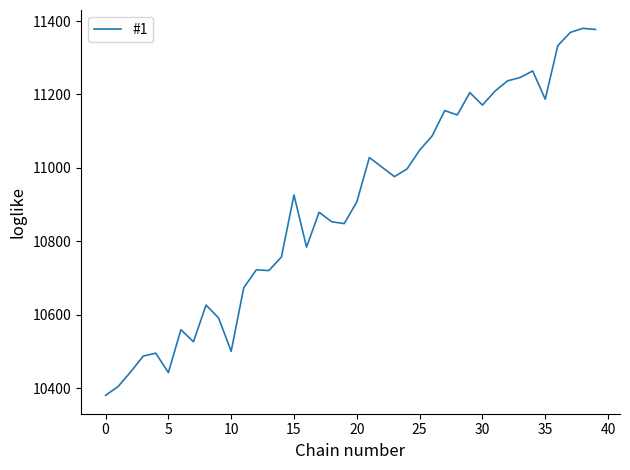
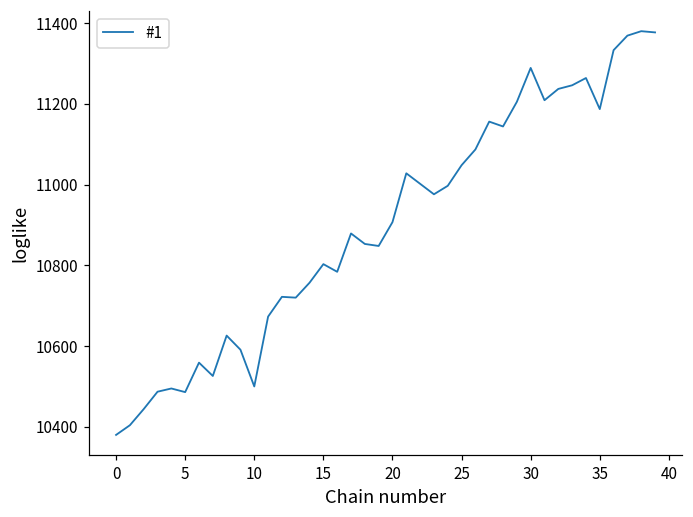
5: 10440 -> 10490
15: 10930 -> 10800
30: 11170 -> 11290
